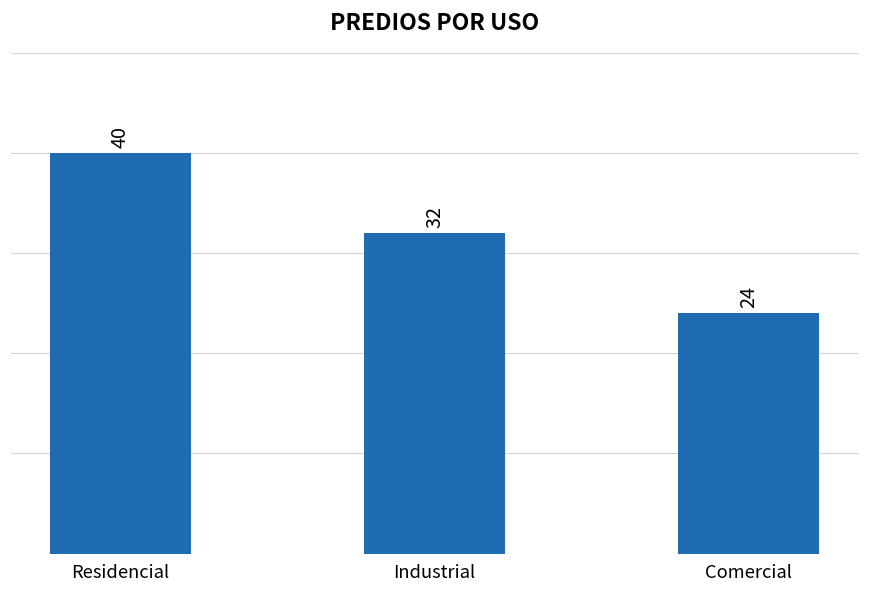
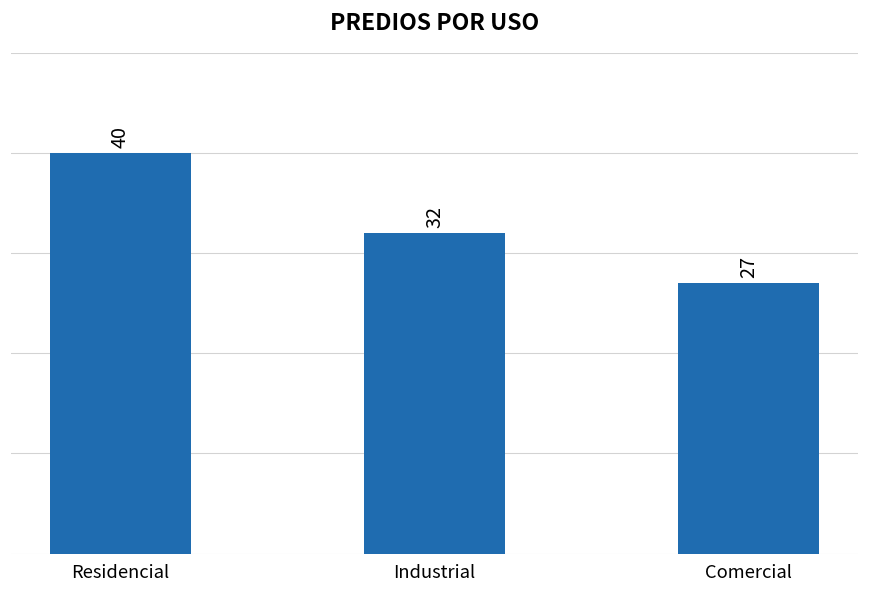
Comercial: 24 -> 27
